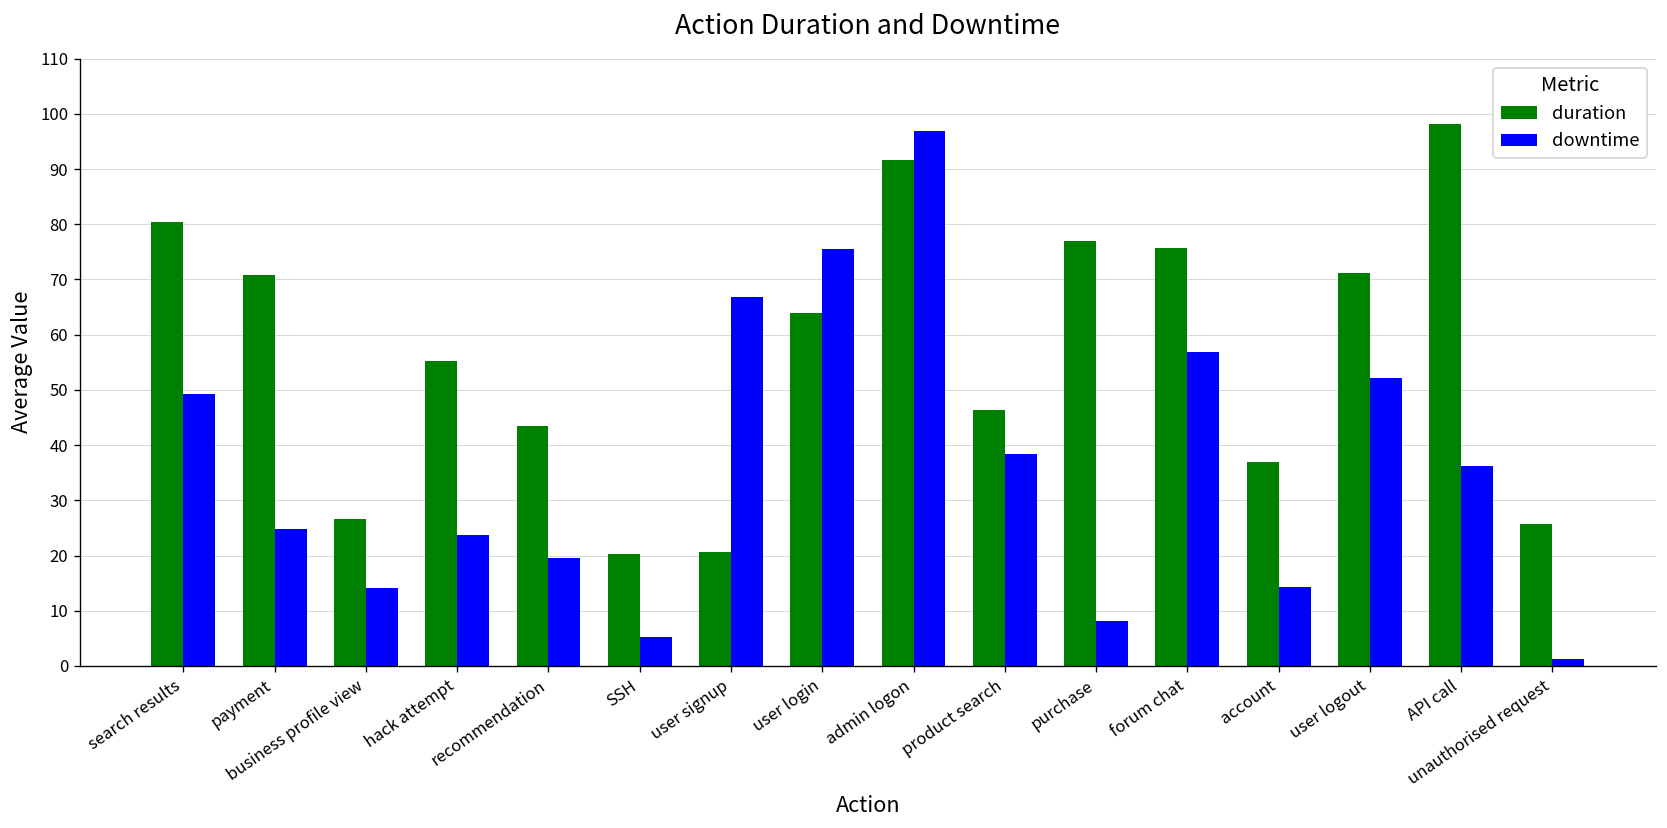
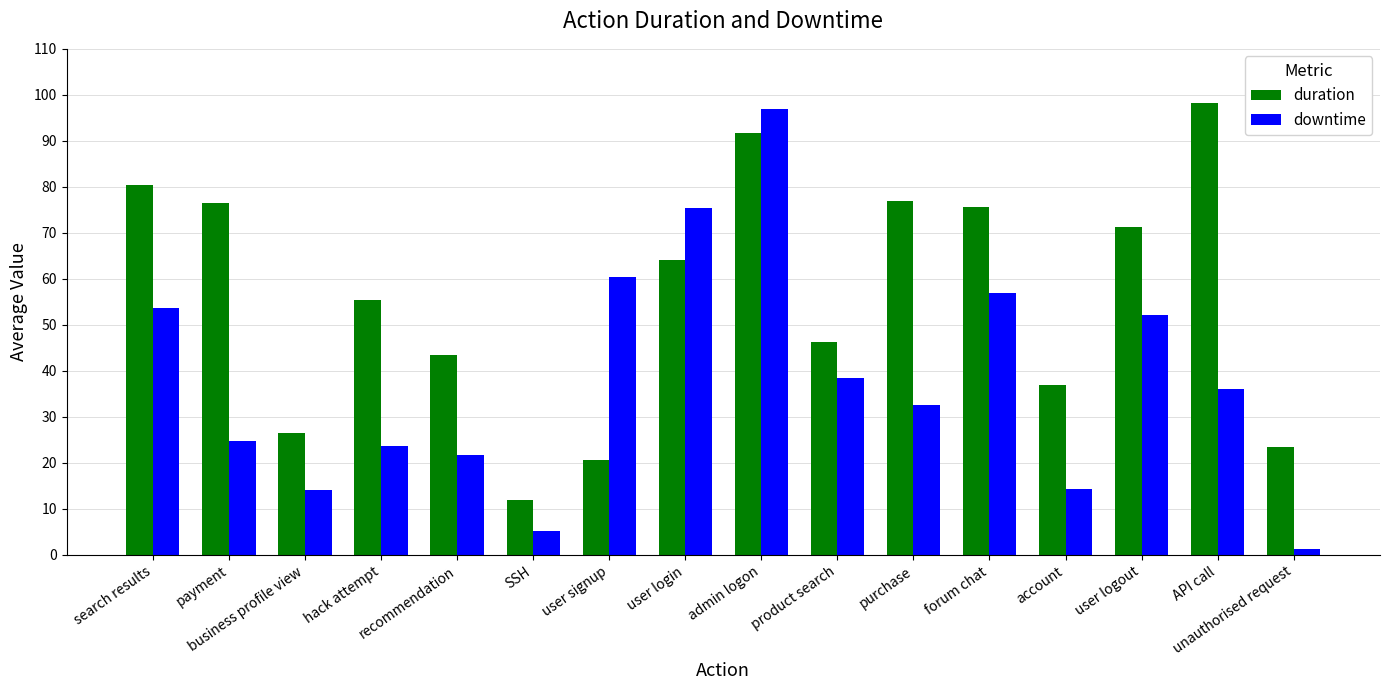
downtime, search results: 49 -> 54
duration, payment: 71 -> 76
downtime, recommendation: 20 -> 22
duration, SSH: 20 -> 12
downtime, user signup: 67 -> 60
downtime, purchase: 8 -> 33
duration, unauthorised request: 26 -> 23
